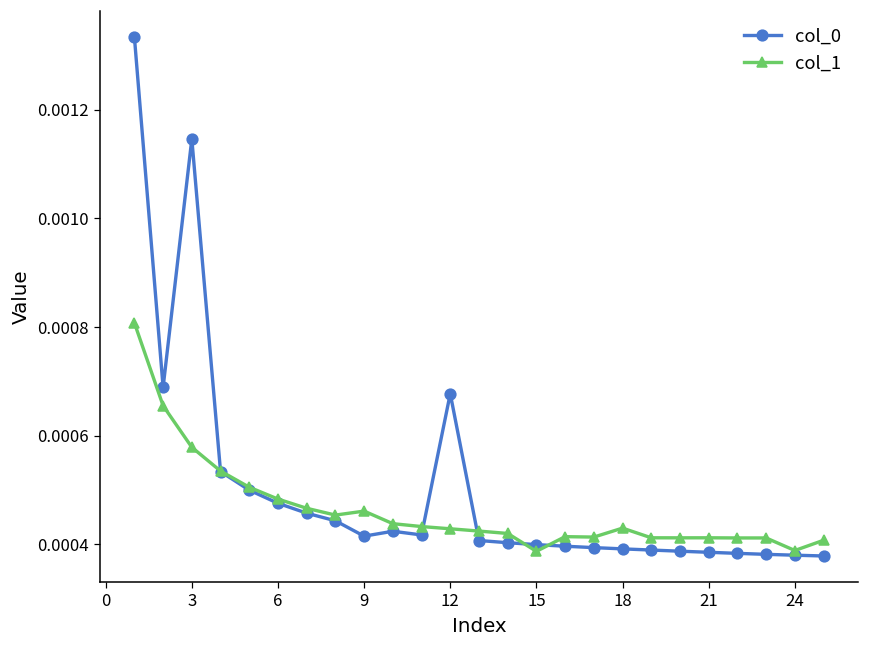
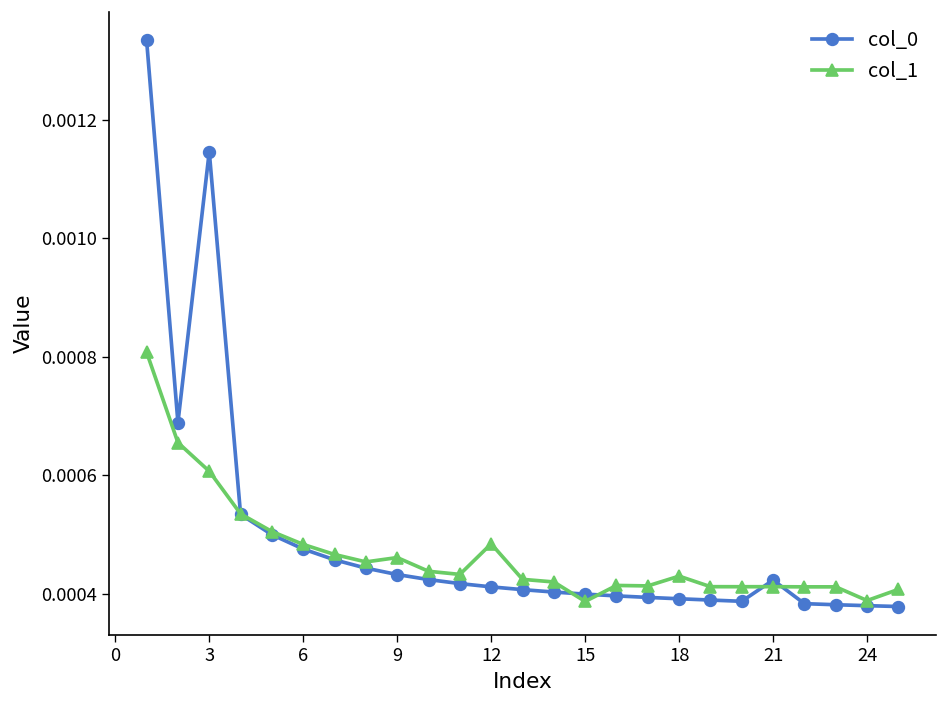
col_1, 3: 0.00058 -> 0.00061
col_0, 9: 0.00042 -> 0.00043
col_0, 12: 0.00068 -> 0.00041
col_1, 12: 0.00043 -> 0.00048
col_0, 21: 0.00039 -> 0.00042
